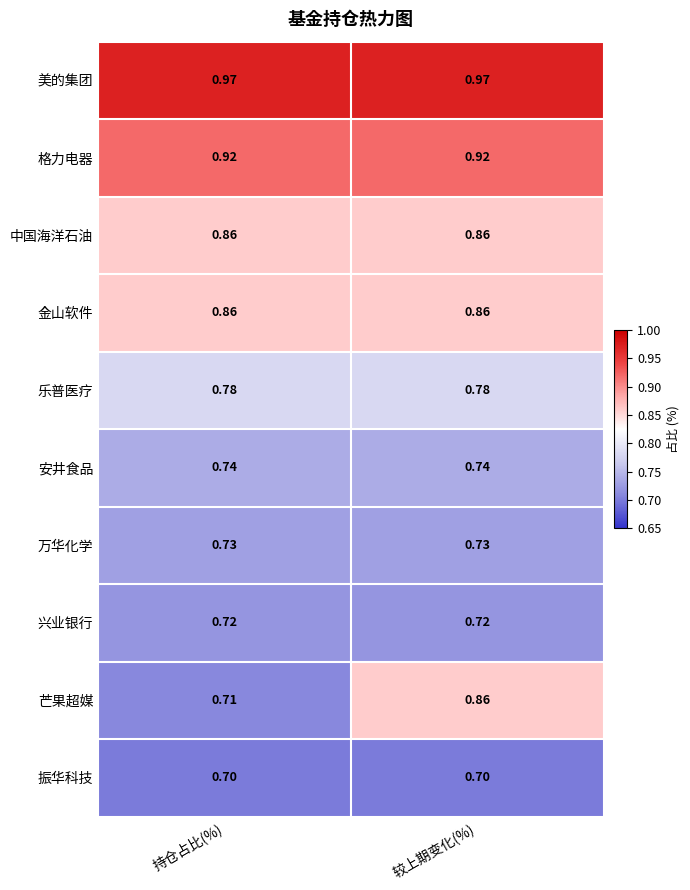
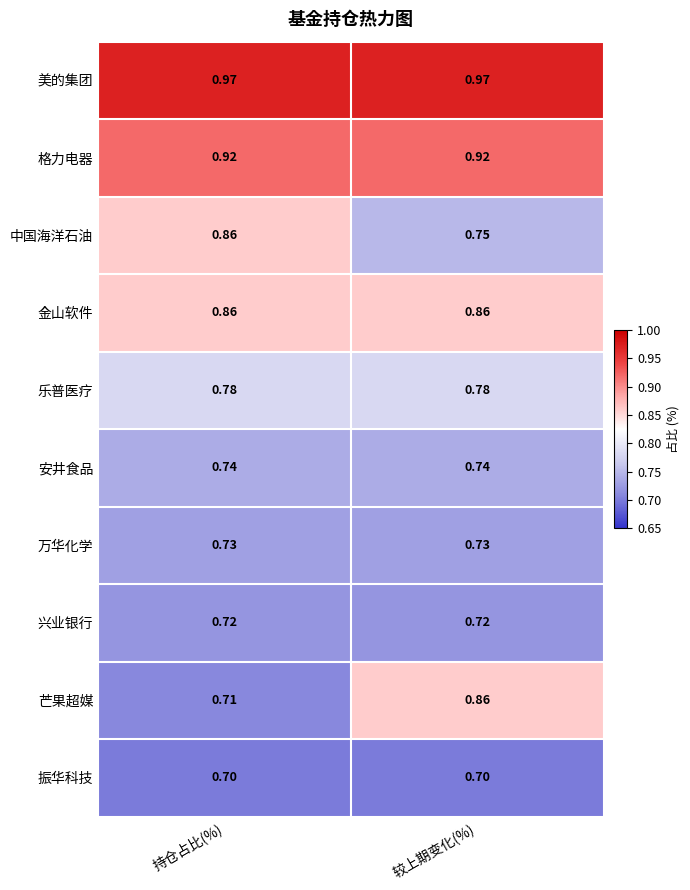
中国海洋石油, 较上期变化(%): 0.86 -> 0.75
